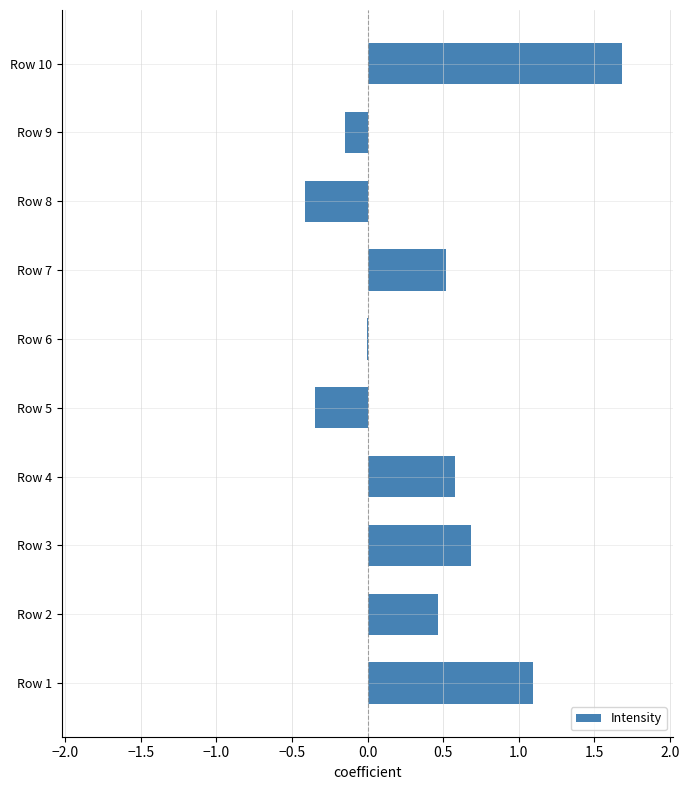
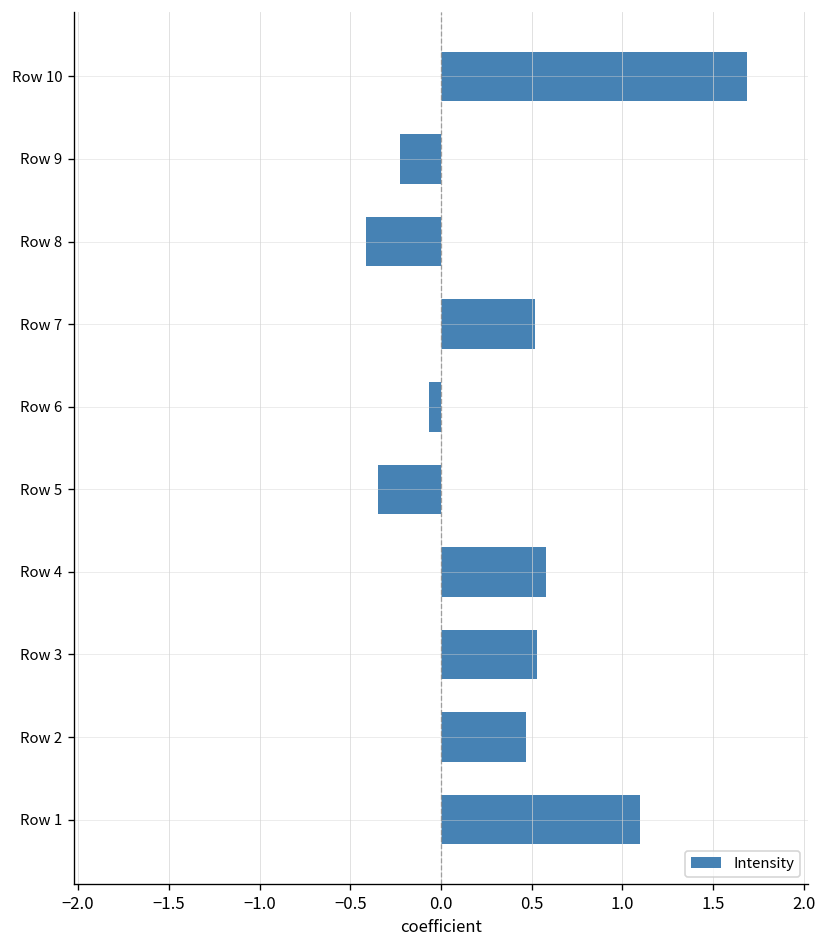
Row 9: -0.15 -> -0.23
Row 6: -0.01 -> -0.07
Row 3: 0.68 -> 0.53
